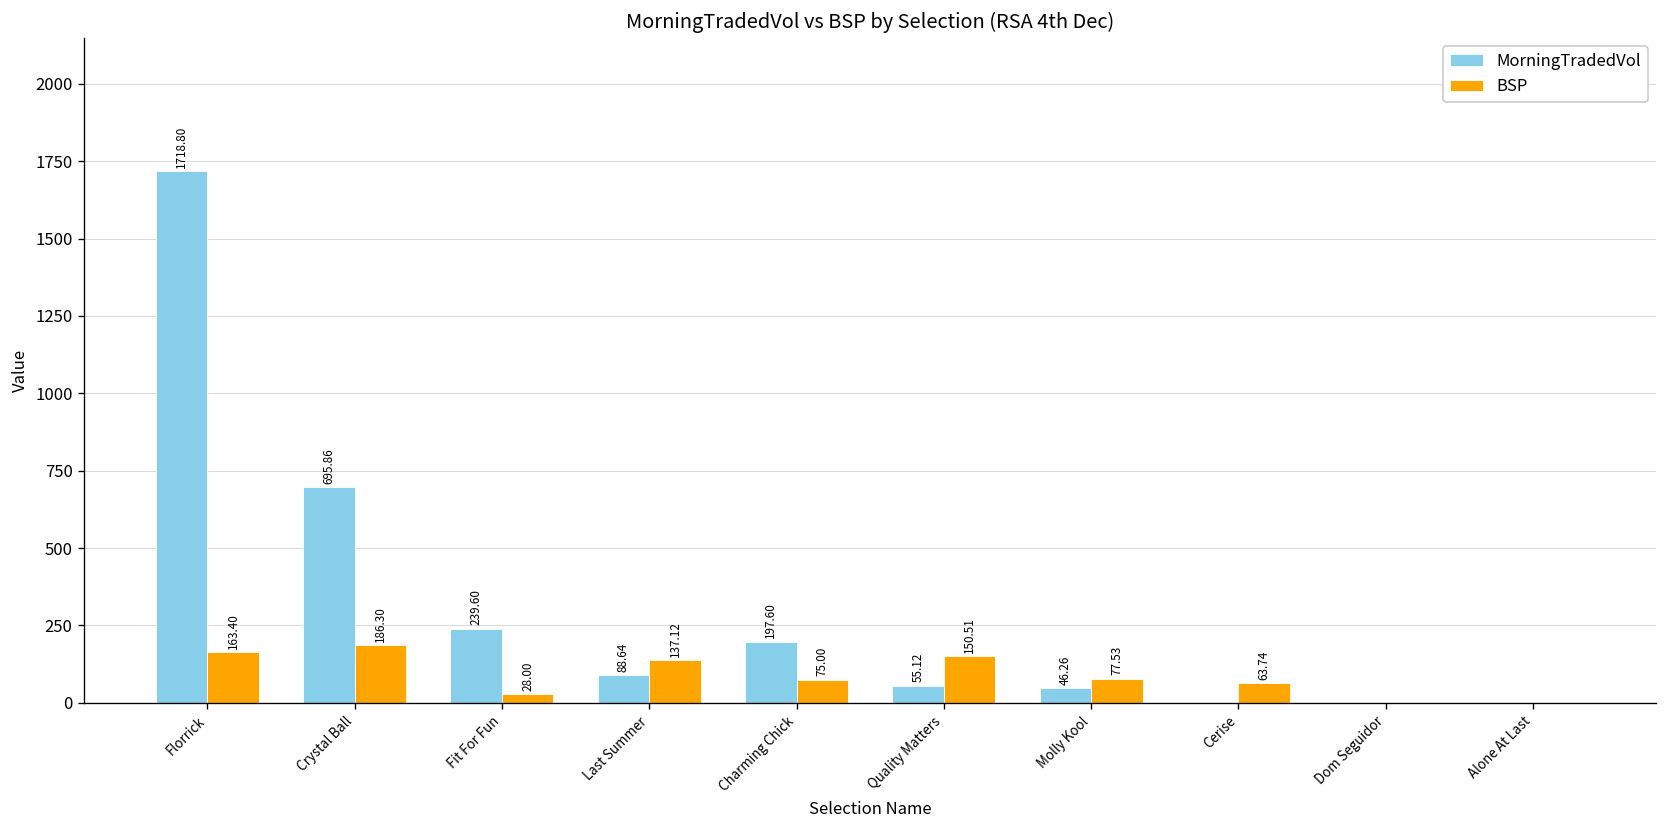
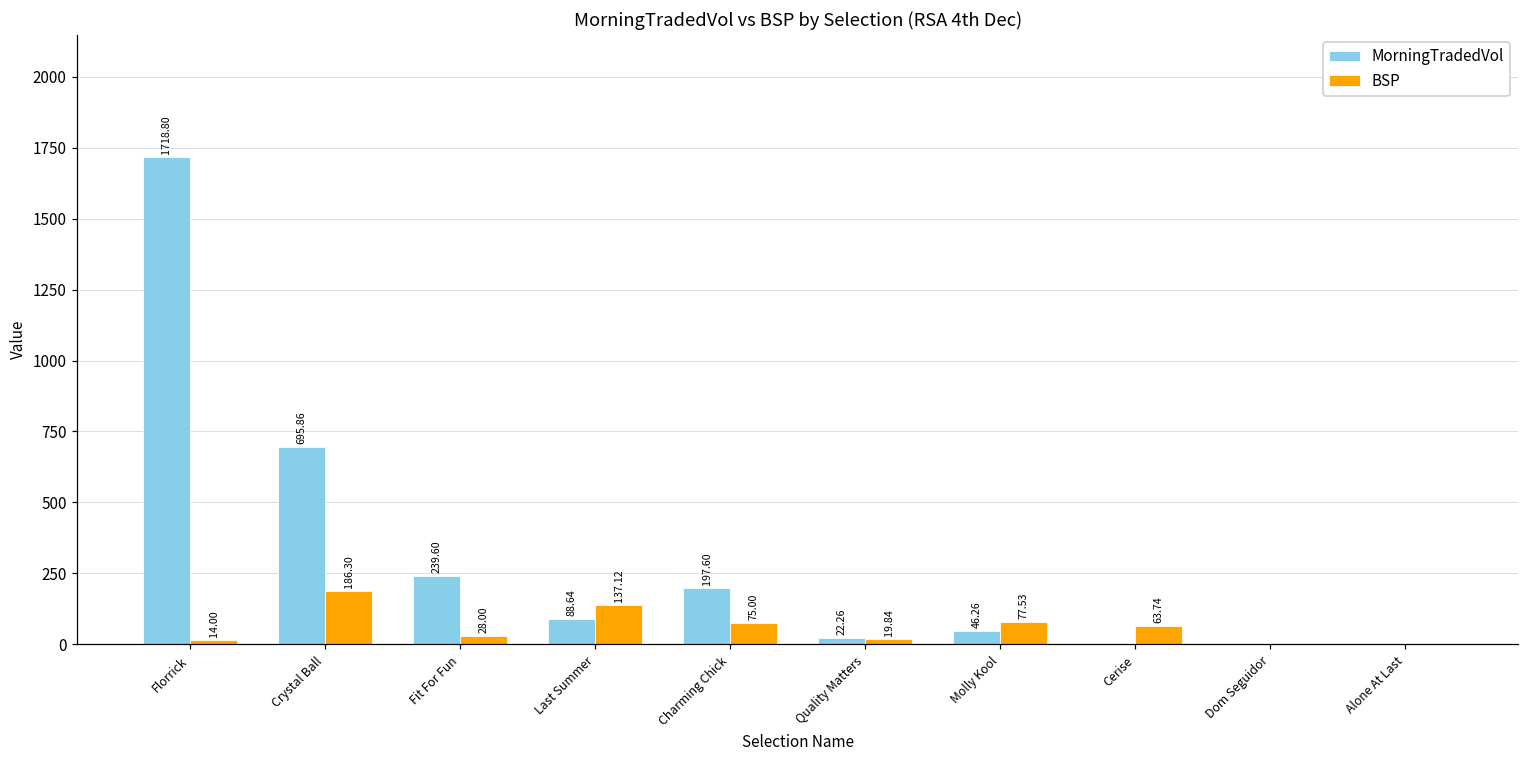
BSP, Florrick: 163.40 -> 14.00
MorningTradedVol, Quality Matters: 55.12 -> 22.26
BSP, Quality Matters: 150.51 -> 19.84
